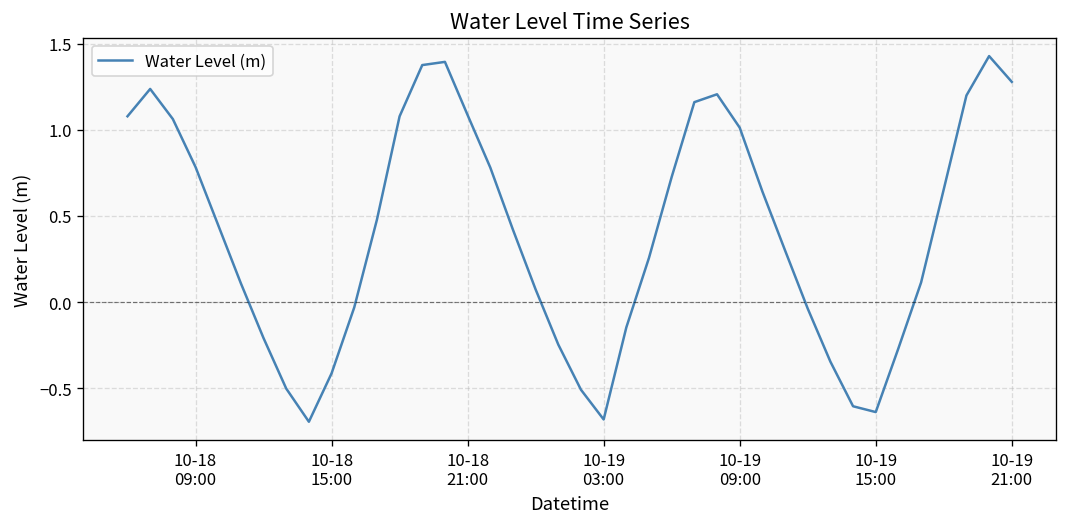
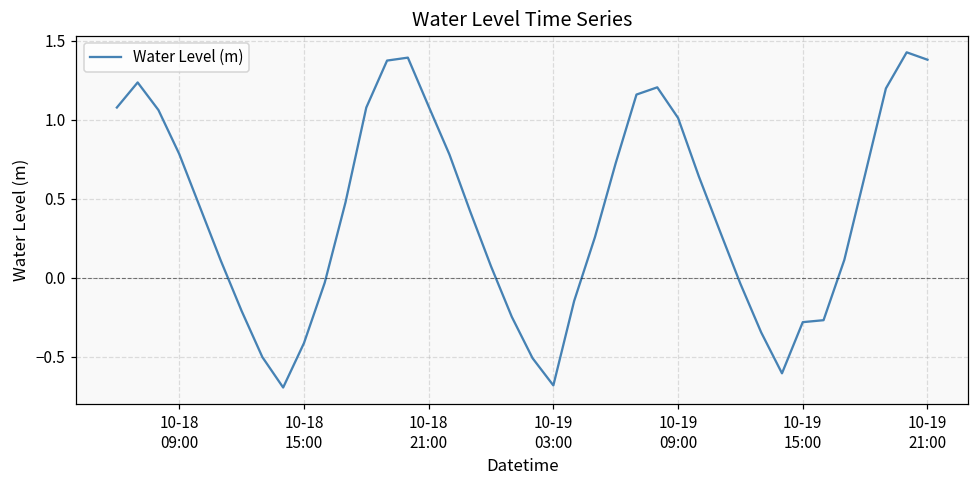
10-19 15:00: -0.64 -> -0.28
10-19 21:00: 1.28 -> 1.38
